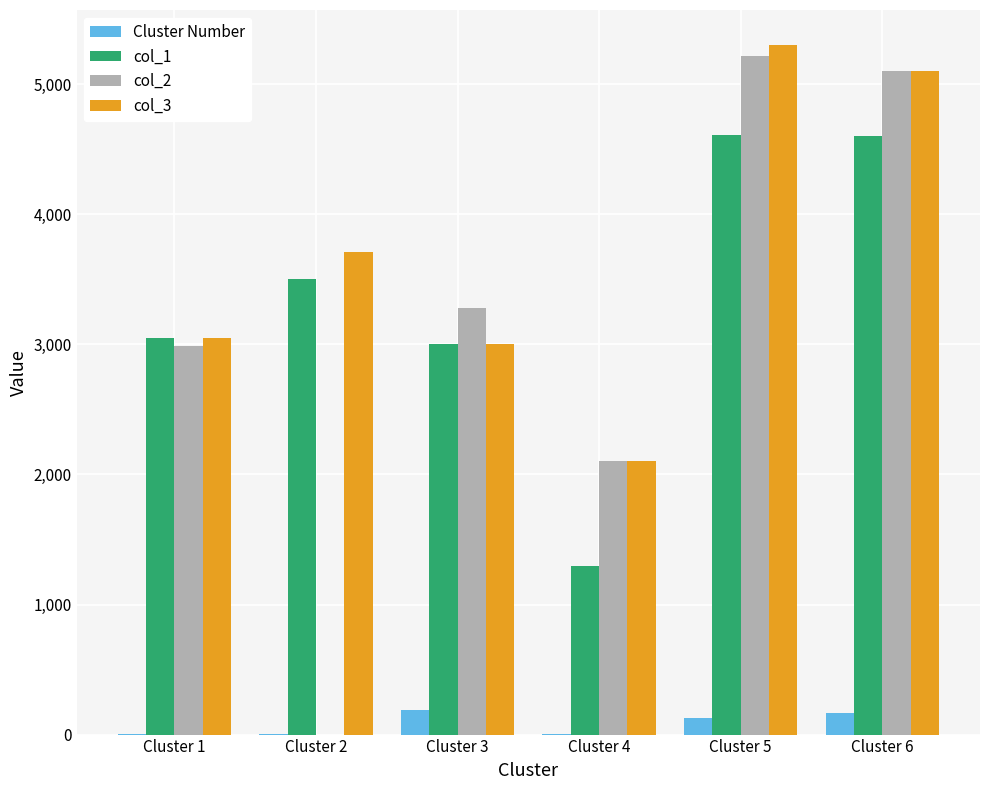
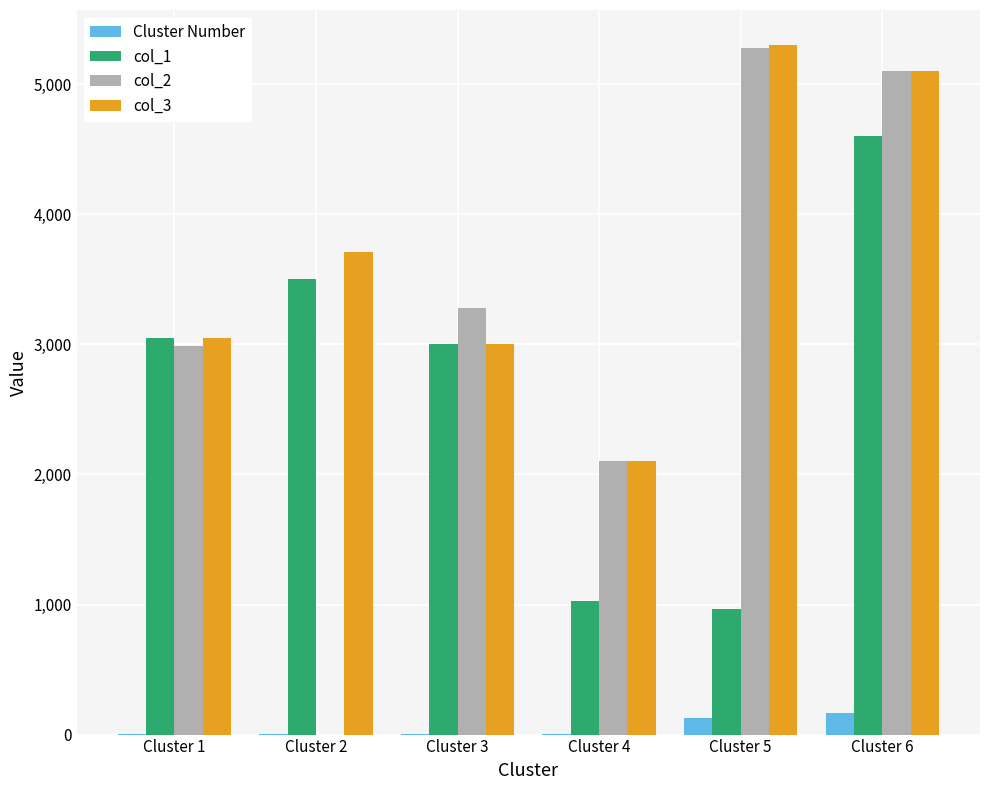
Cluster Number, Cluster 3: 190 -> 0
col_1, Cluster 4: 1,300 -> 1,030
col_1, Cluster 5: 4,610 -> 960
col_2, Cluster 5: 5,220 -> 5,280
